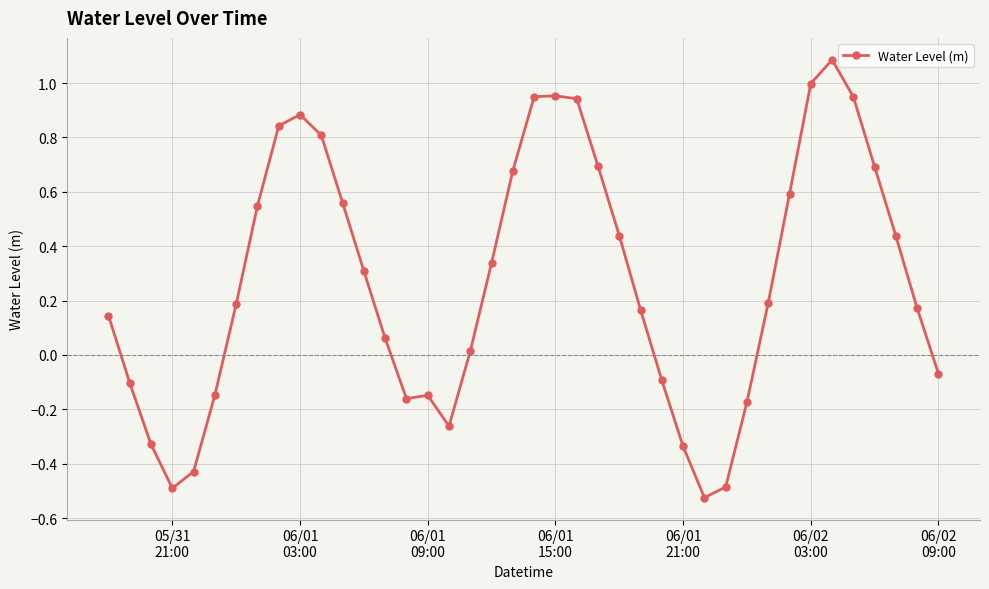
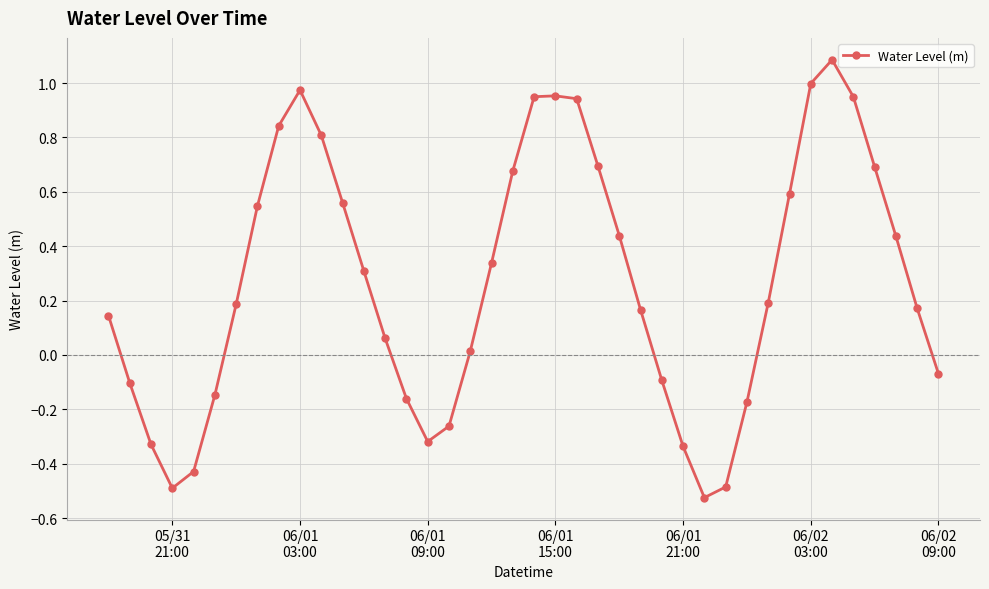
06/01 03:00: 0.88 -> 0.97
06/01 09:00: -0.15 -> -0.32
